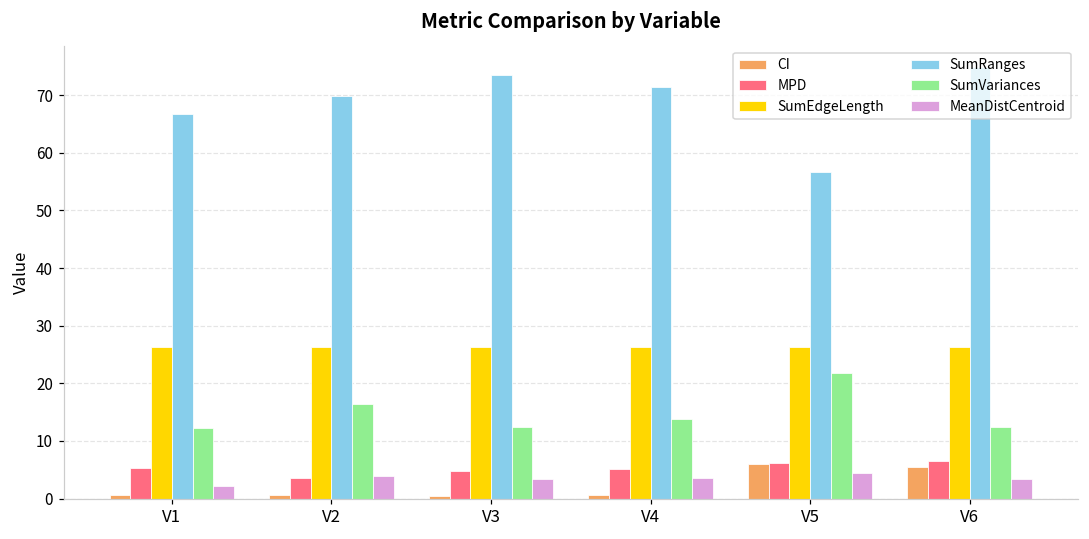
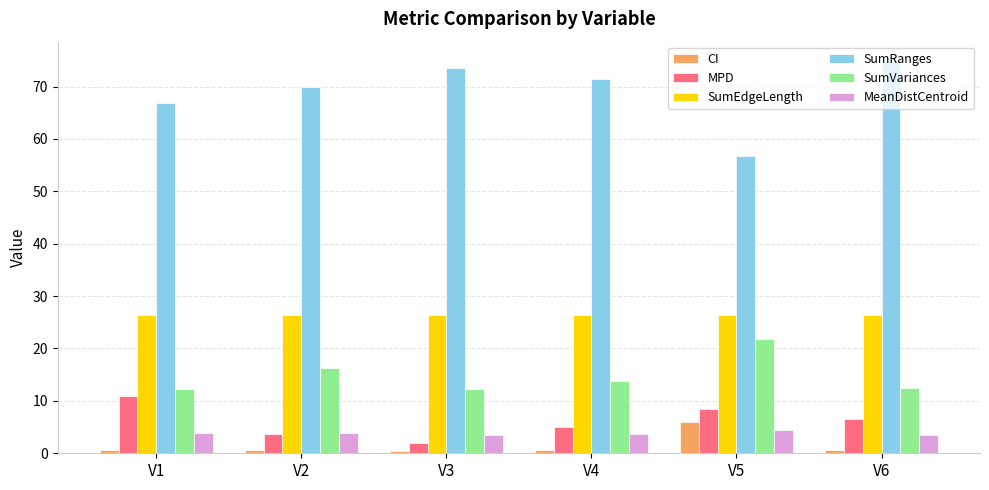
MPD, V1: 5 -> 11
MeanDistCentroid, V1: 2 -> 4
MPD, V3: 5 -> 2
MPD, V5: 6 -> 8
CI, V6: 5 -> 1
